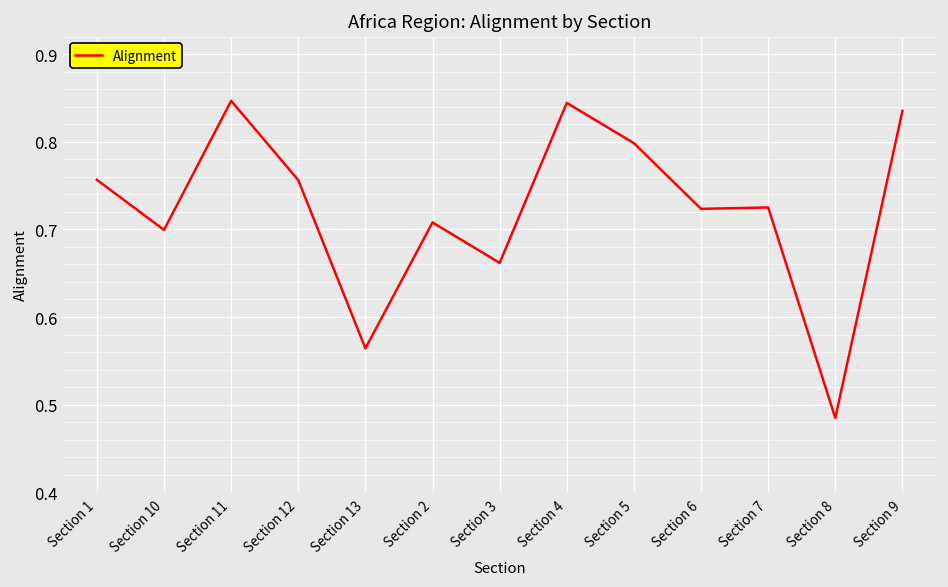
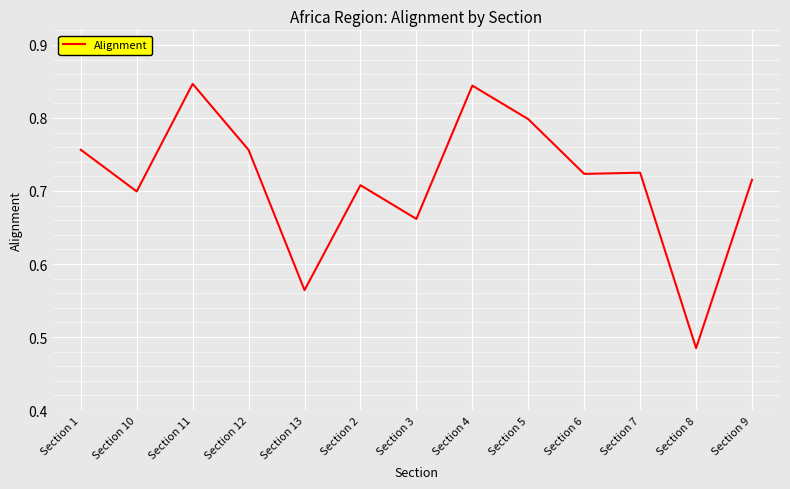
Section 9: 0.84 -> 0.72
